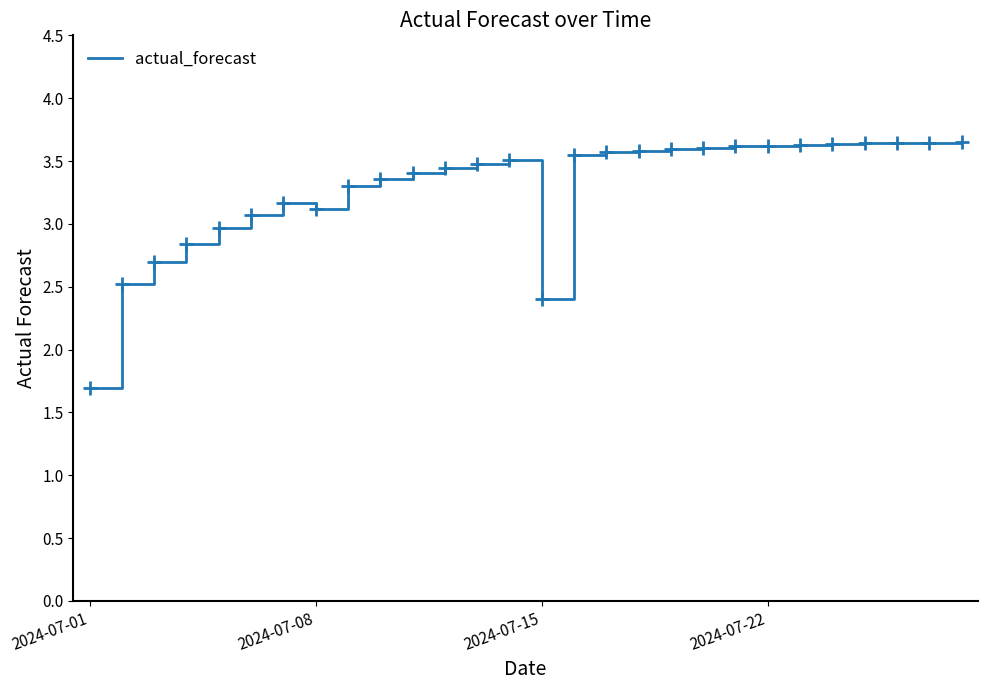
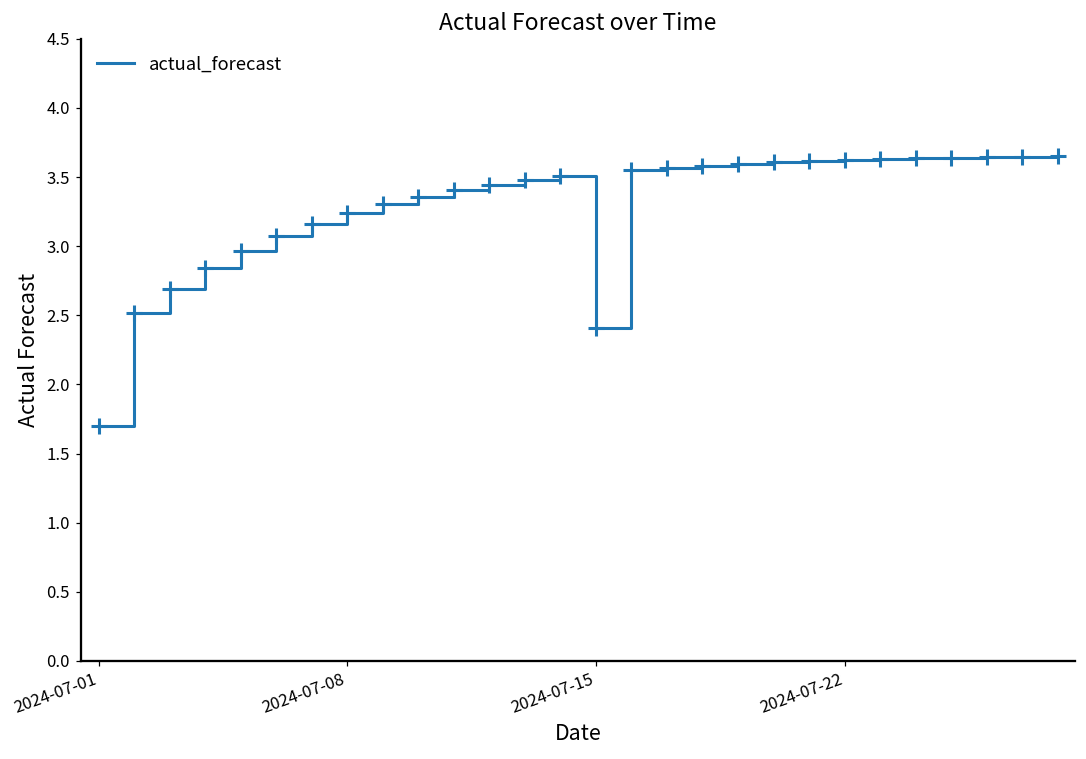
2024-07-08: 3.12 -> 3.24
